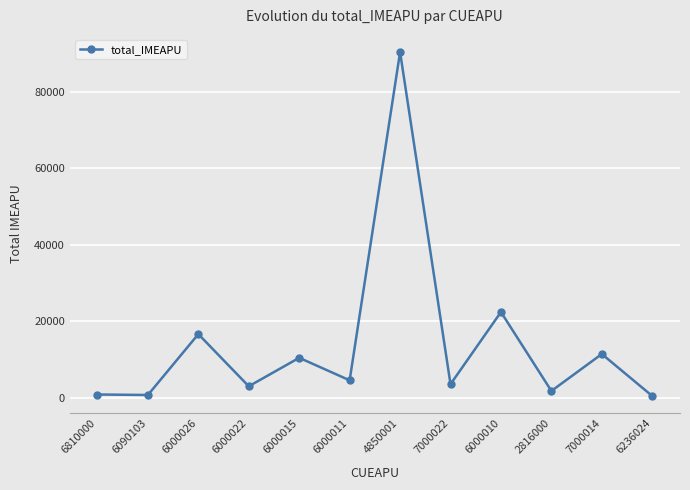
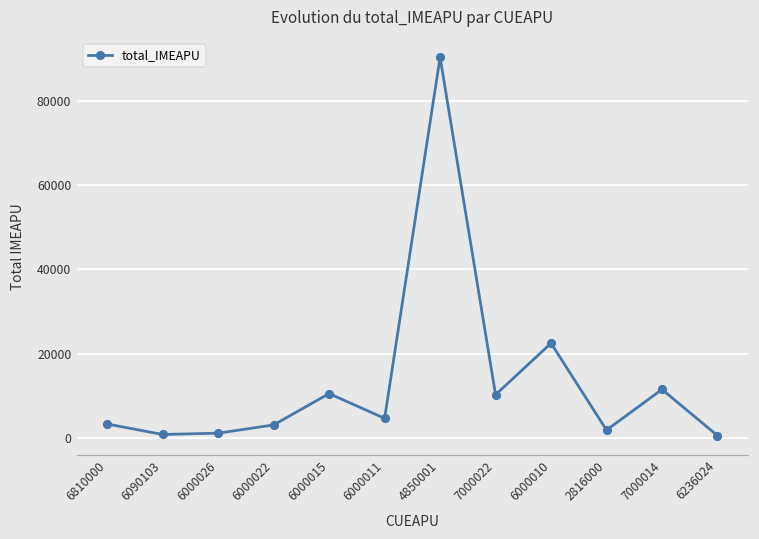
6810000: 1000 -> 3000
6000026: 17000 -> 1000
7000022: 4000 -> 10000
